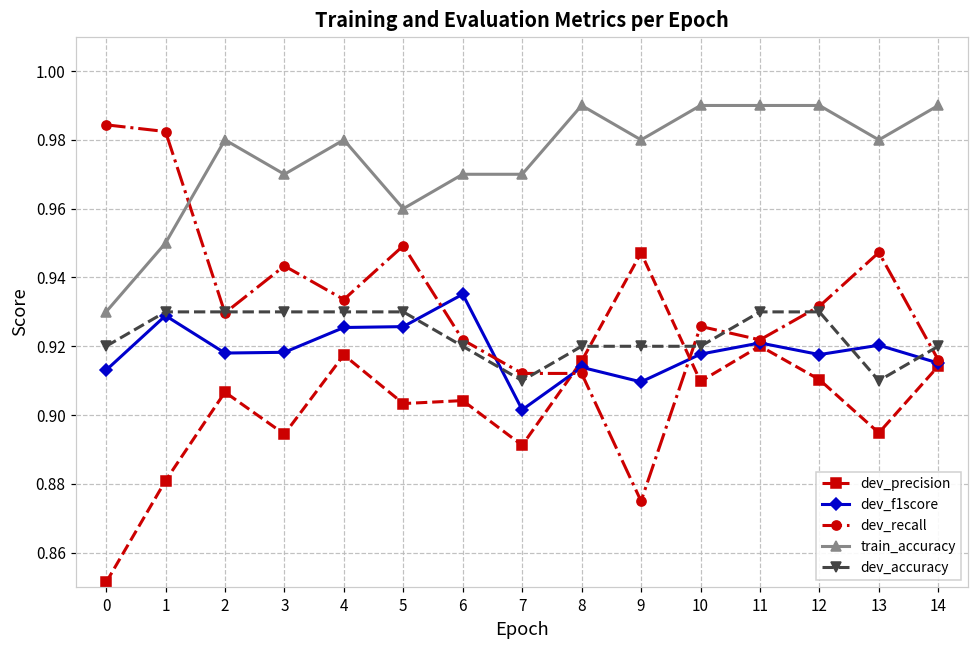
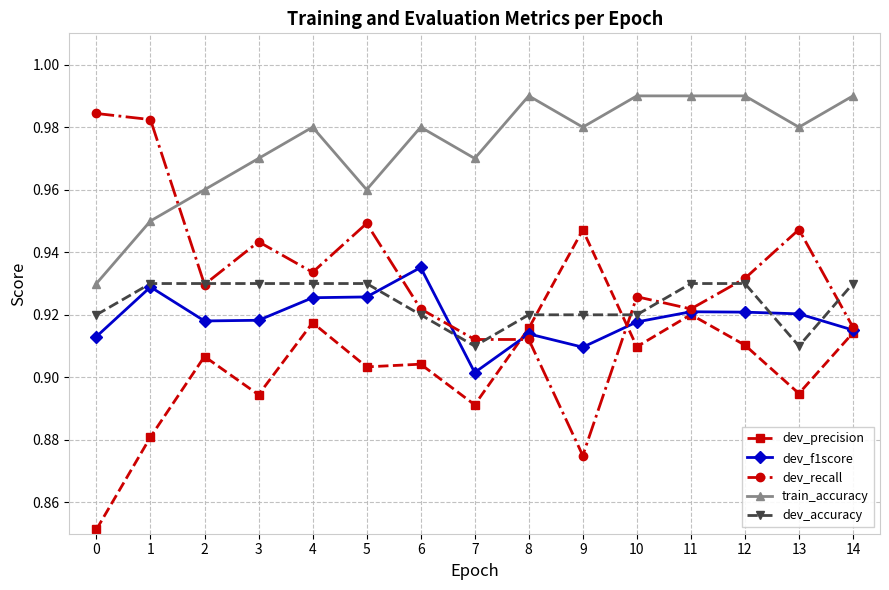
train_accuracy, 2: 0.98 -> 0.96
train_accuracy, 6: 0.97 -> 0.98
dev_f1score, 12: 0.918 -> 0.921
dev_accuracy, 14: 0.92 -> 0.93
